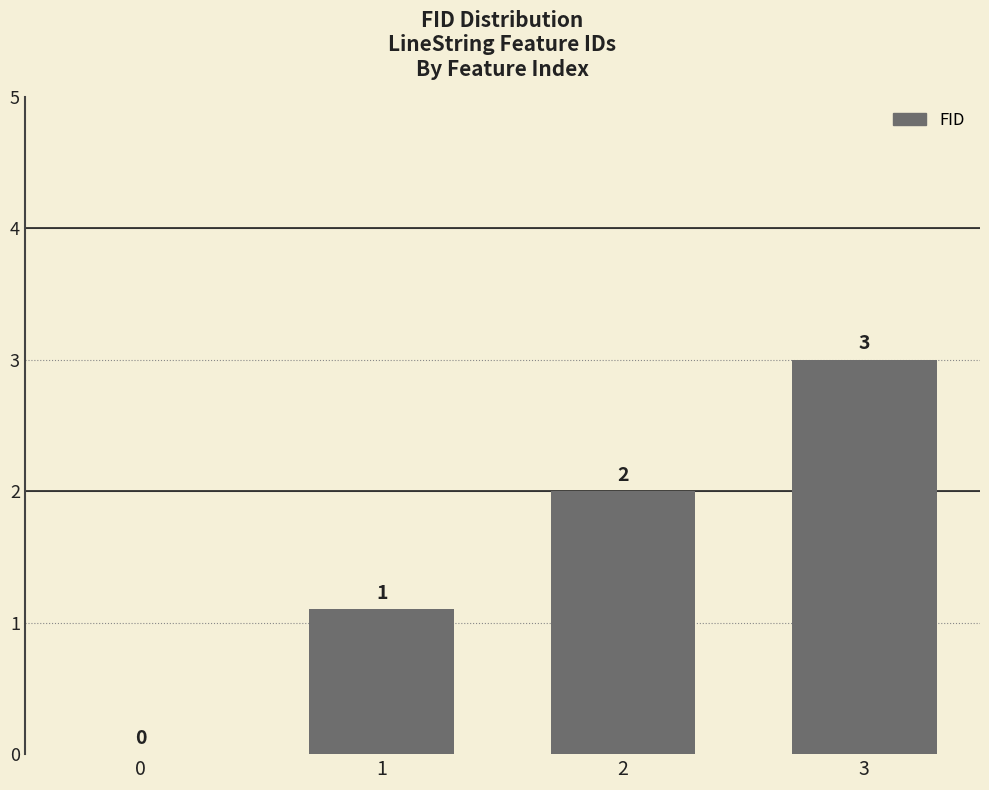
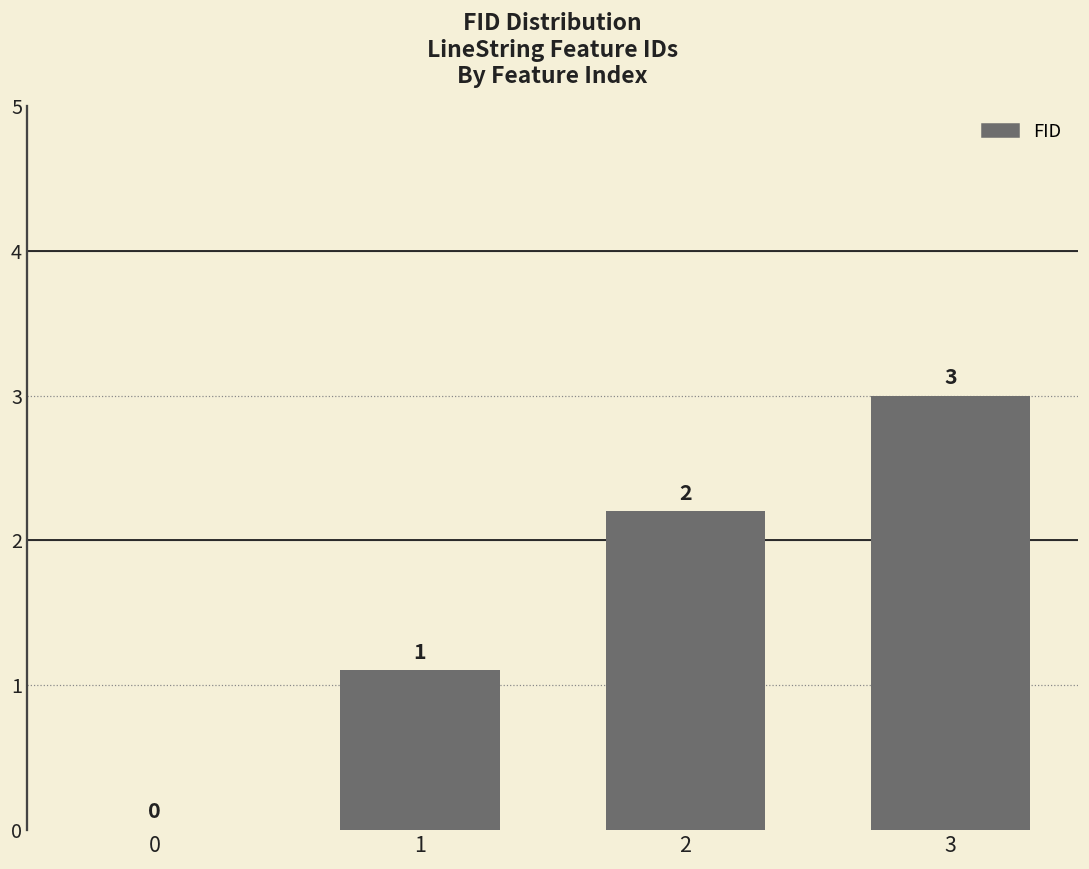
2: 2.0 -> 2.2
